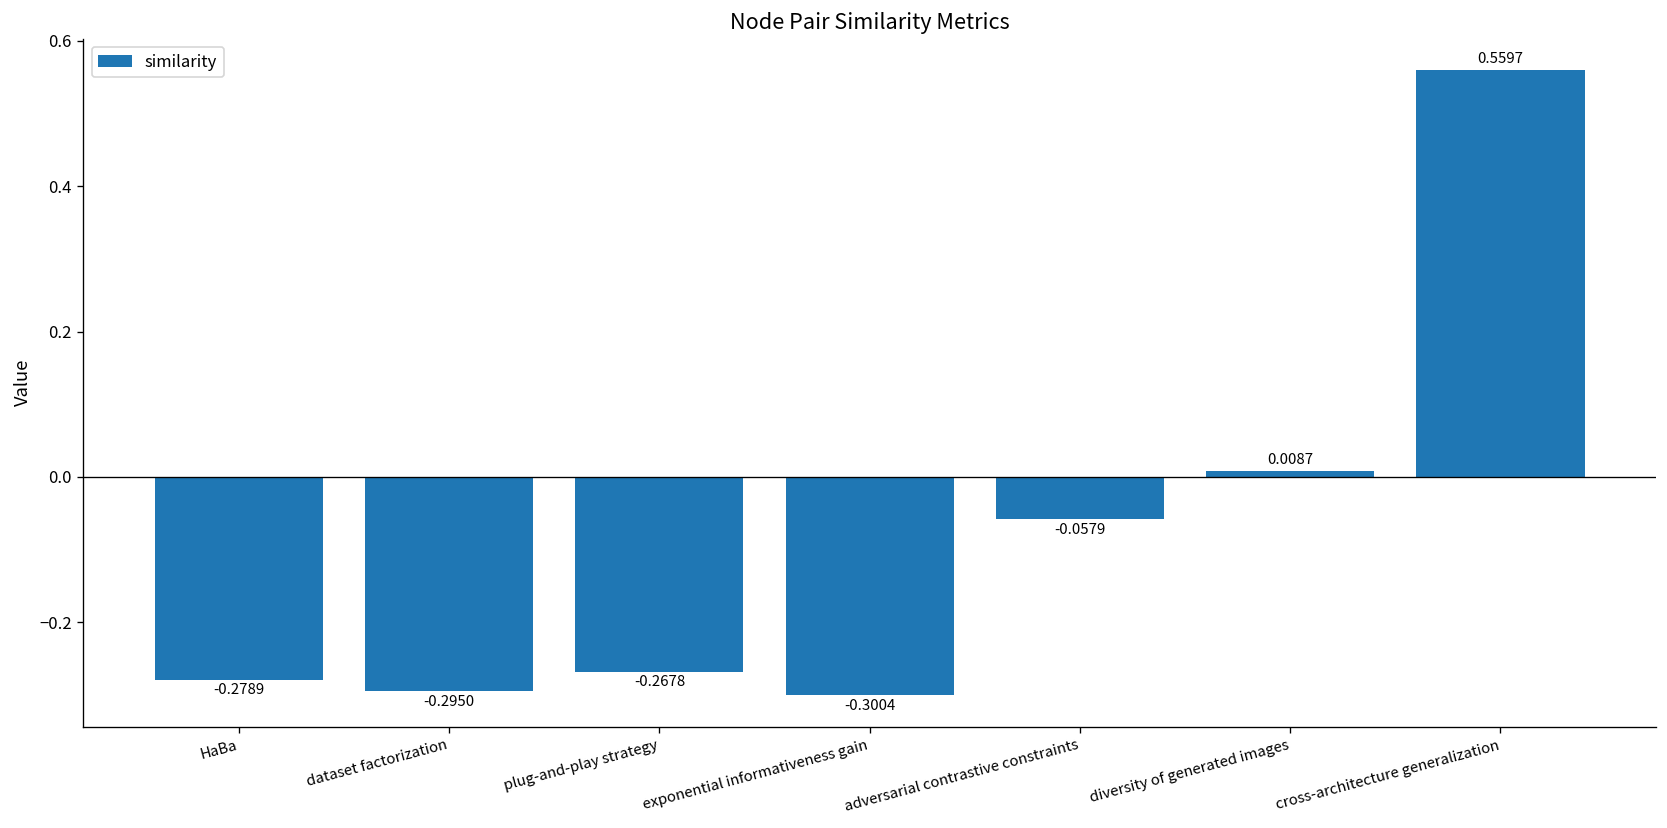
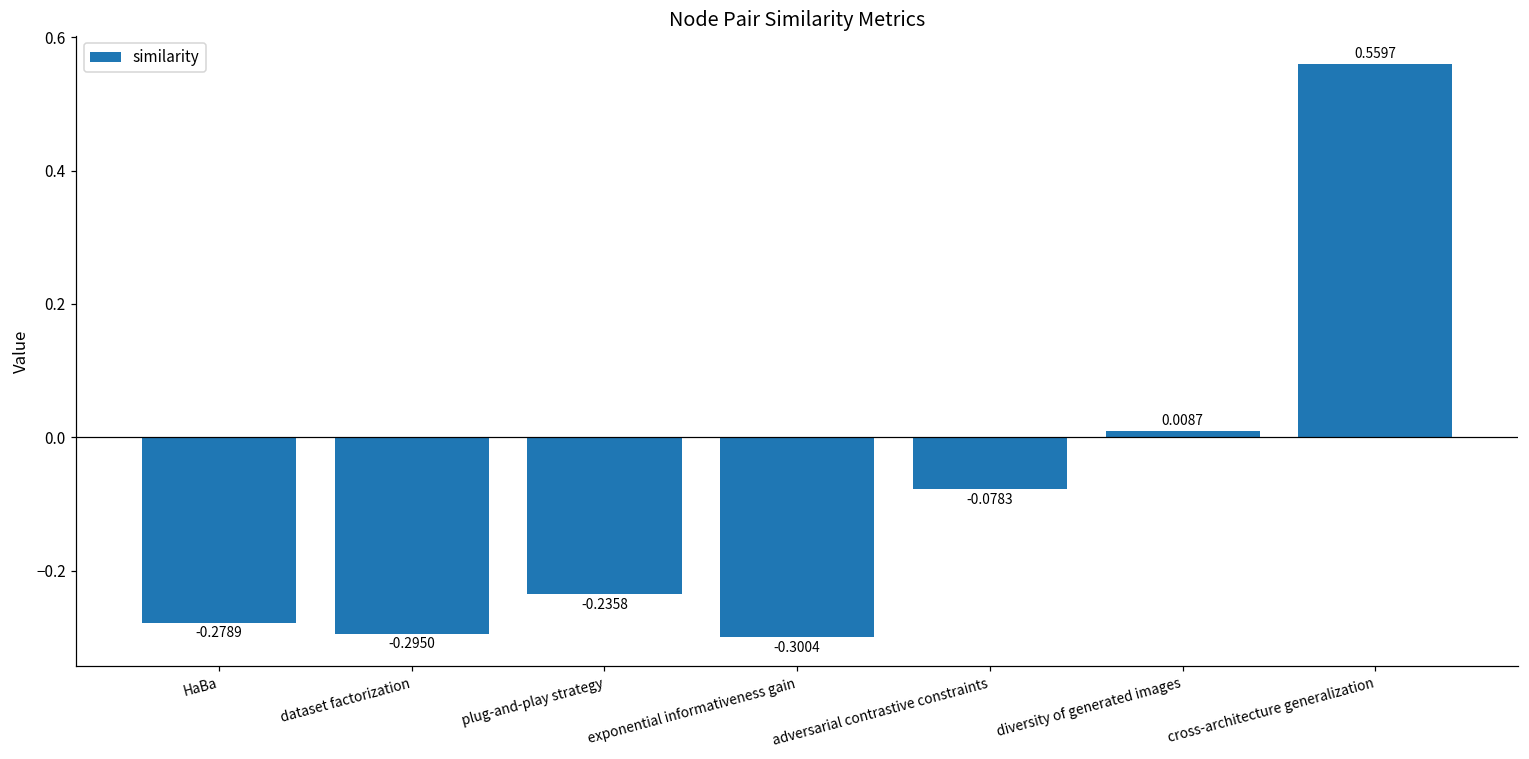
plug-and-play strategy: -0.2678 -> -0.2358
adversarial contrastive constraints: -0.0579 -> -0.0783
